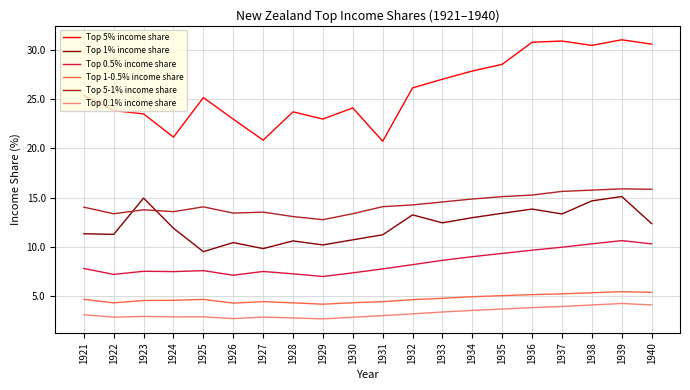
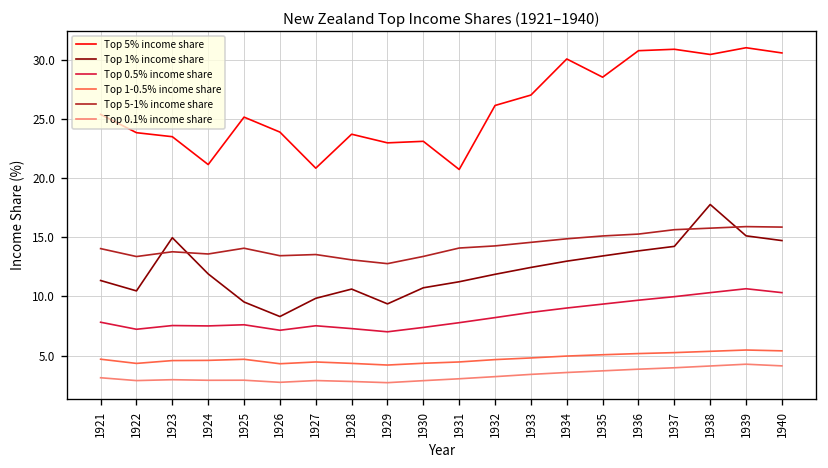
Top 1% income share, 1922: 11 -> 10
Top 5% income share, 1926: 23 -> 24
Top 1% income share, 1926: 10 -> 8
Top 1% income share, 1929: 10 -> 9
Top 5% income share, 1930: 24 -> 23
Top 1% income share, 1932: 13 -> 12
Top 5% income share, 1934: 28 -> 30
Top 1% income share, 1937: 13 -> 14
Top 1% income share, 1938: 15 -> 18
Top 1% income share, 1940: 12 -> 15
